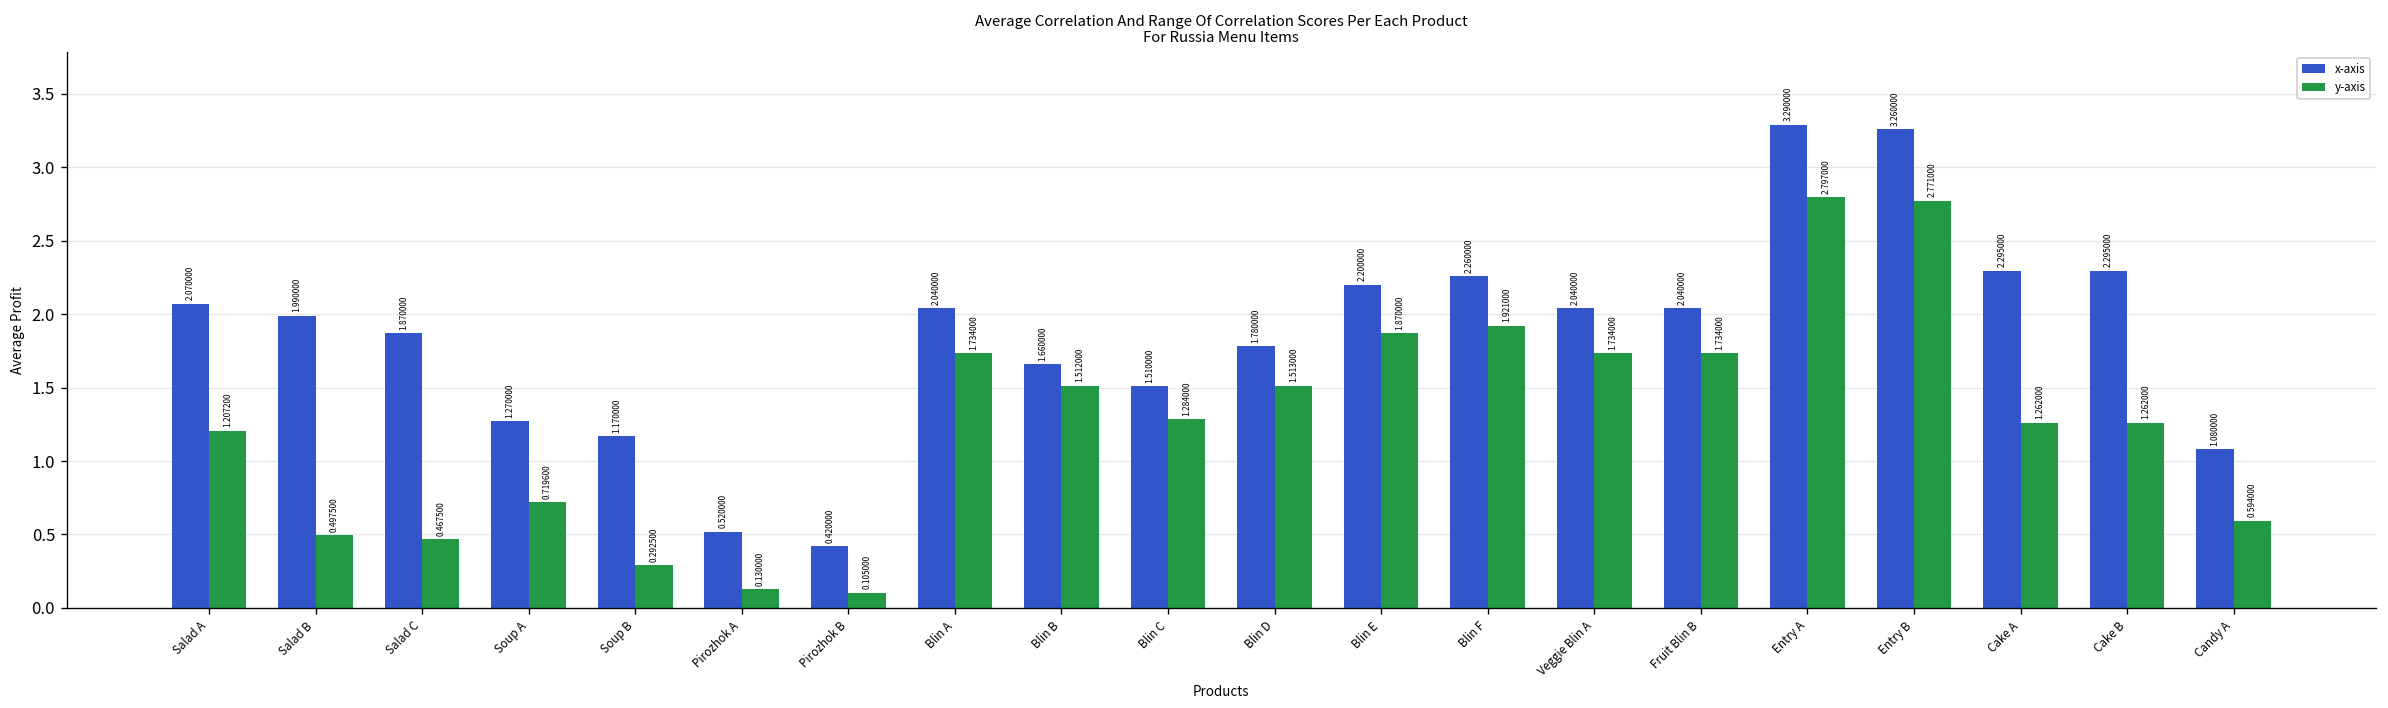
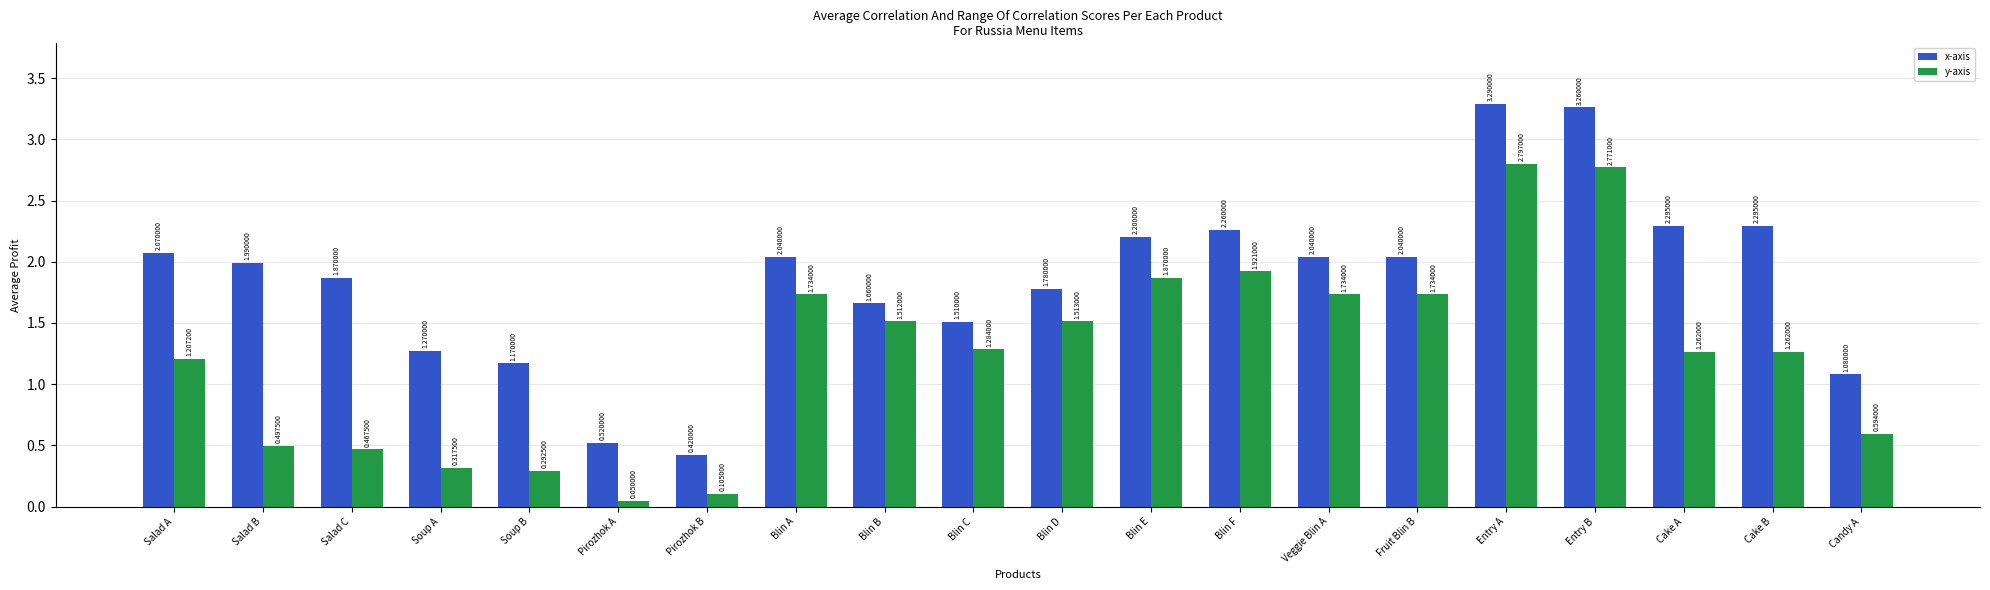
y-axis, Soup A: 0.719600 -> 0.317500
y-axis, Pirozhok A: 0.130000 -> 0.050000
